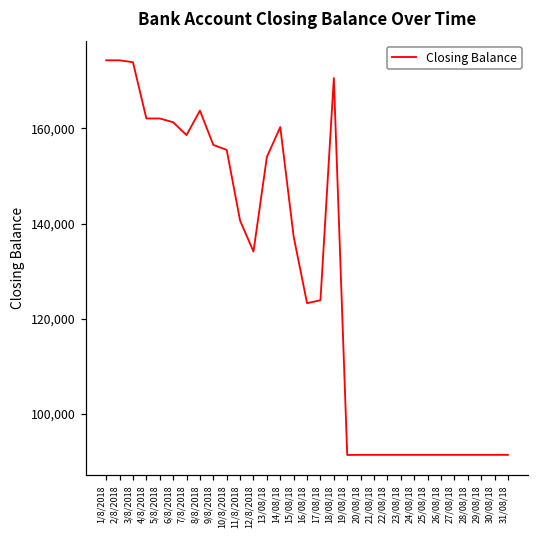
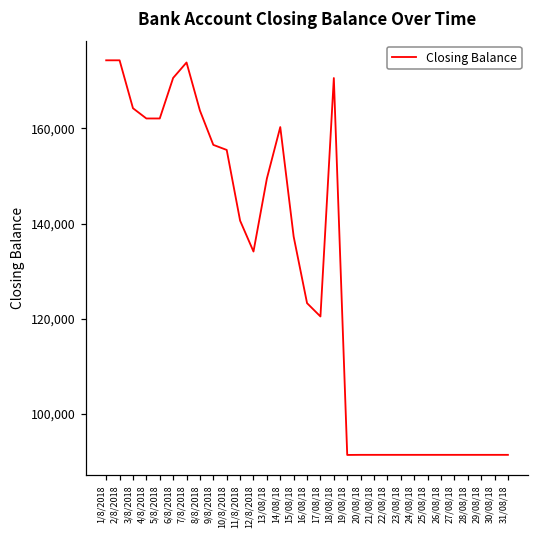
3/8/2018: 174,000 -> 164,000
6/8/2018: 161,000 -> 171,000
7/8/2018: 159,000 -> 174,000
13/08/18: 154,000 -> 149,000
17/08/18: 124,000 -> 120,000
